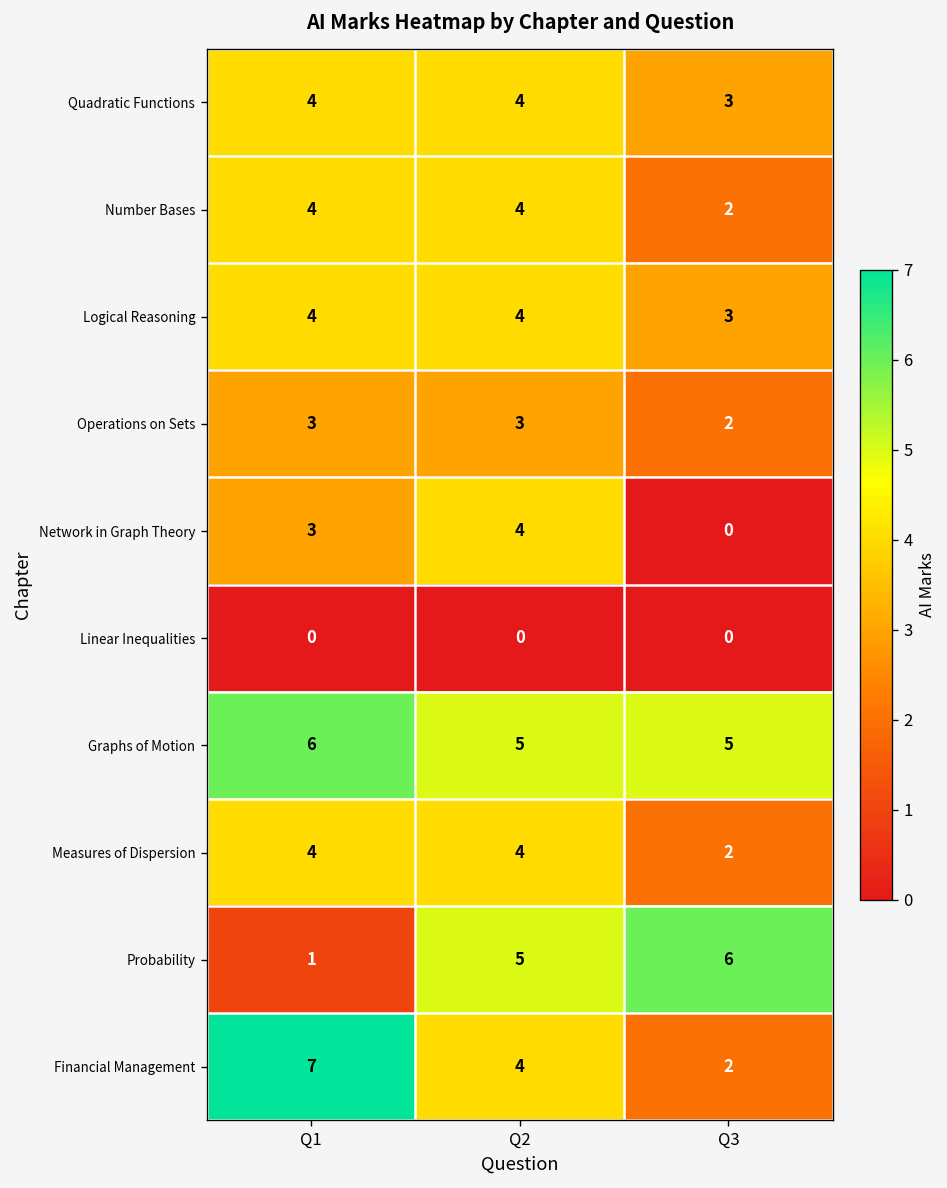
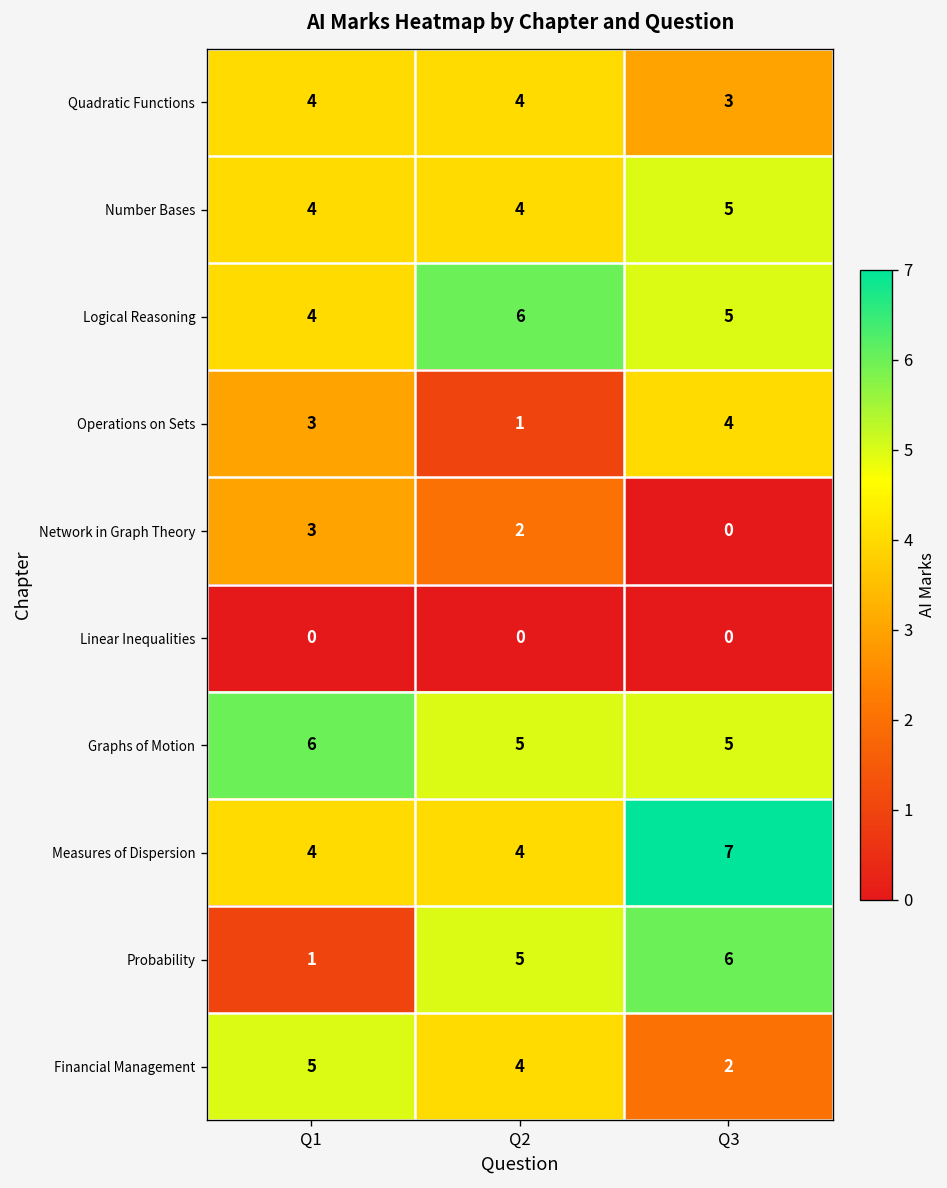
Number Bases, Q3: 2 -> 5
Logical Reasoning, Q2: 4 -> 6
Logical Reasoning, Q3: 3 -> 5
Operations on Sets, Q2: 3 -> 1
Operations on Sets, Q3: 2 -> 4
Network in Graph Theory, Q2: 4 -> 2
Measures of Dispersion, Q3: 2 -> 7
Financial Management, Q1: 7 -> 5
